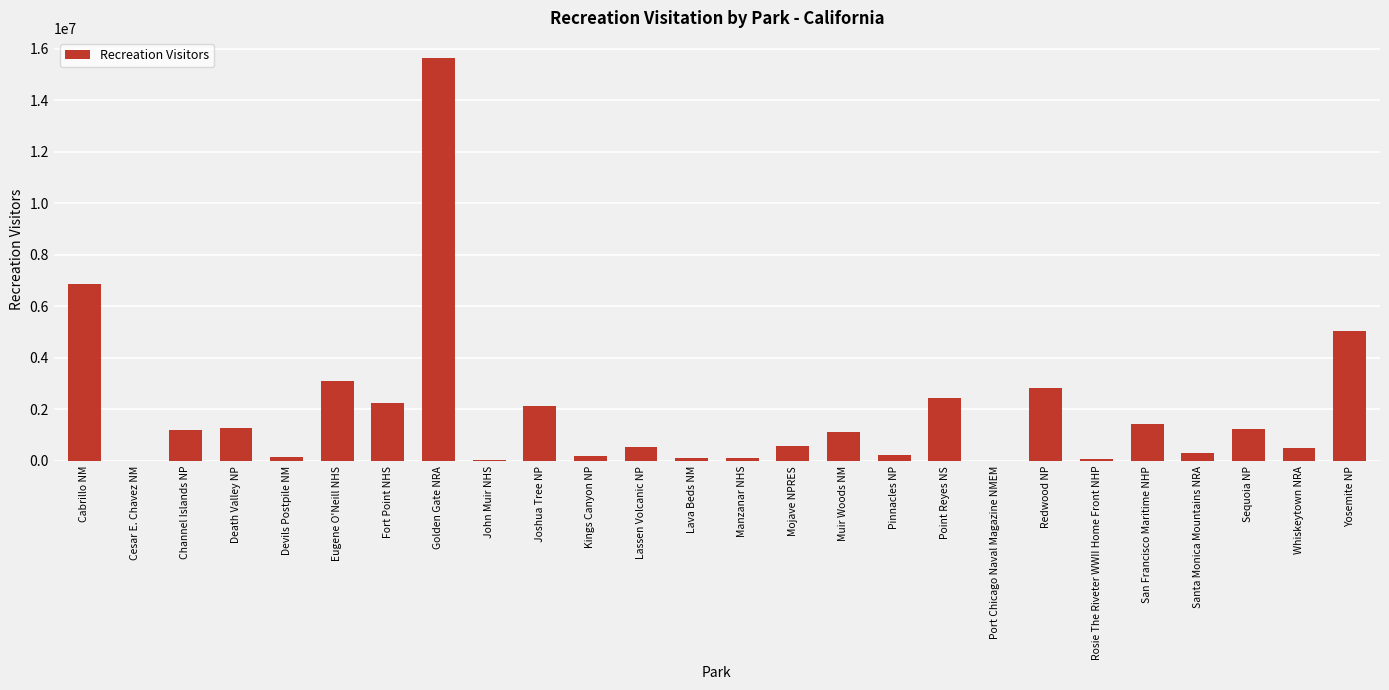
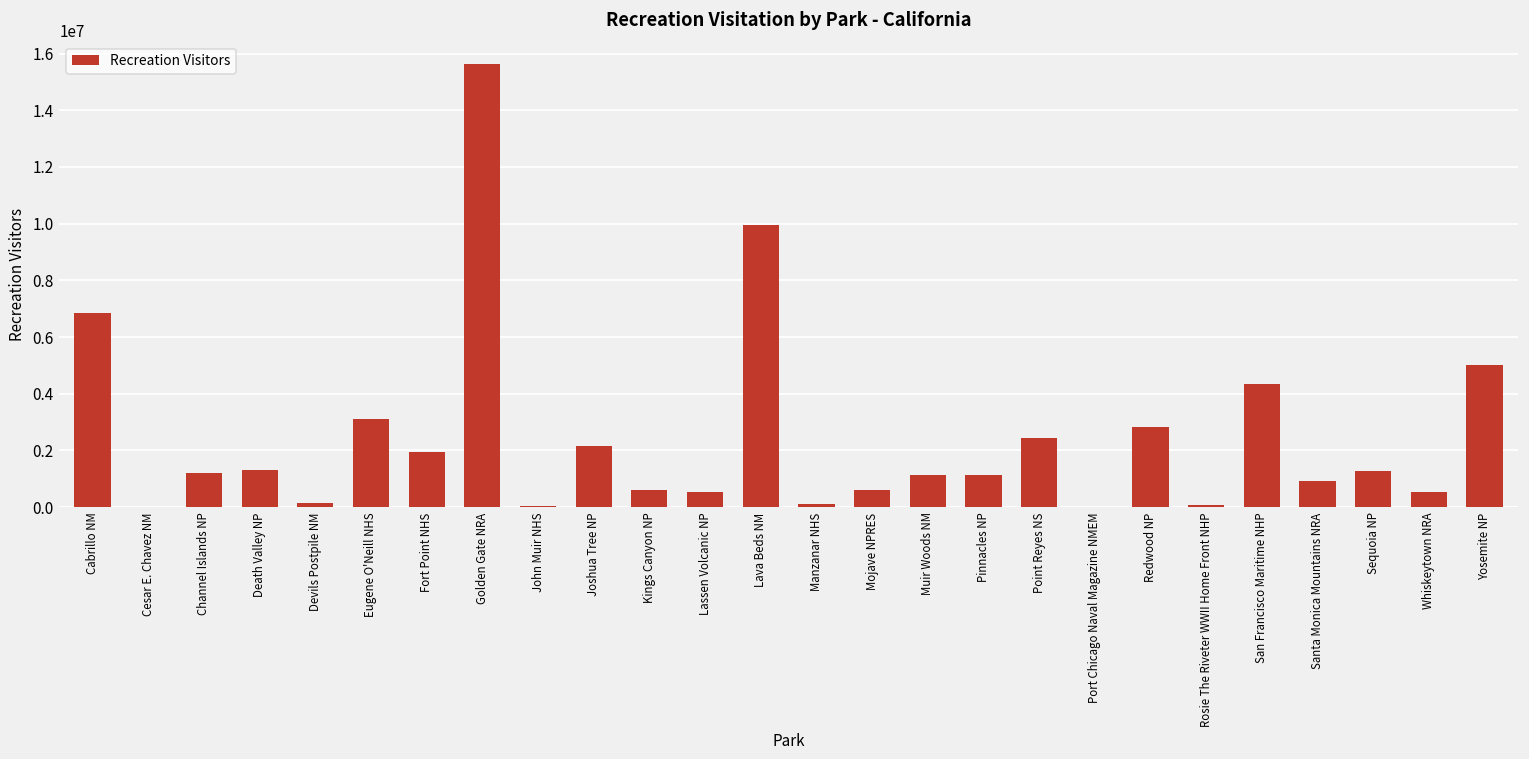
Fort Point NHS: 2300000 -> 1900000
Kings Canyon NP: 200000 -> 600000
Lava Beds NM: 100000 -> 9900000
Pinnacles NP: 200000 -> 1100000
San Francisco Maritime NHP: 1400000 -> 4300000
Santa Monica Mountains NRA: 300000 -> 900000
